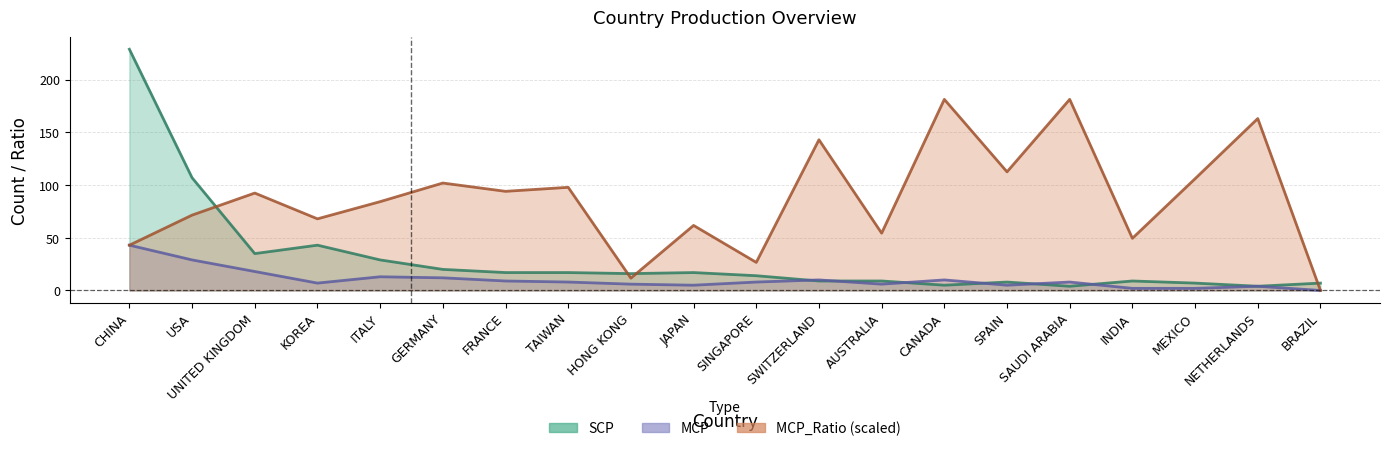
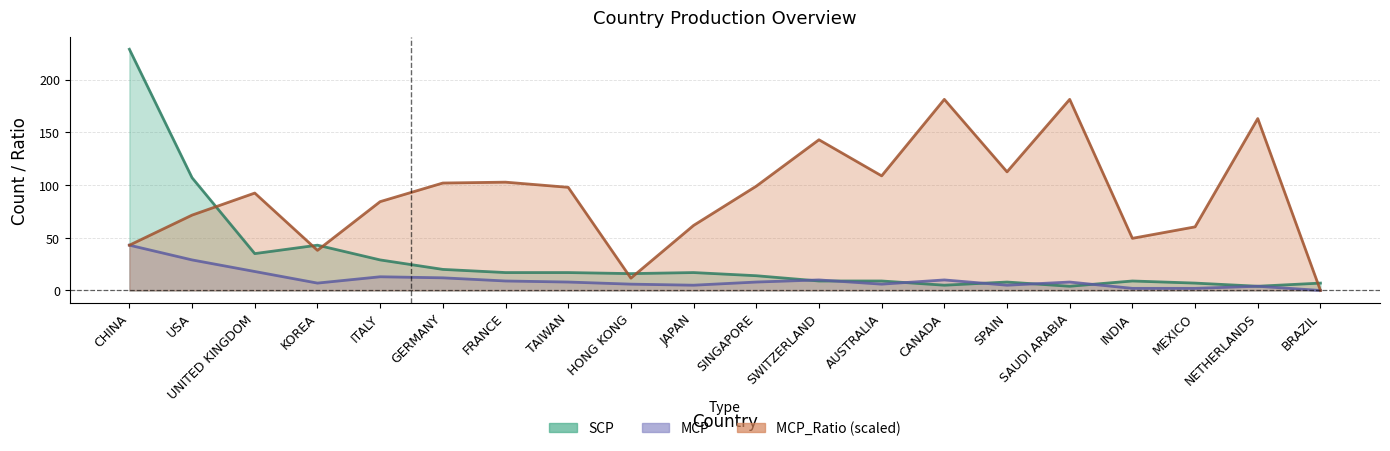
MCP_Ratio (scaled), KOREA: 68 -> 38
MCP_Ratio (scaled), FRANCE: 94 -> 103
MCP_Ratio (scaled), SINGAPORE: 27 -> 99
MCP_Ratio (scaled), AUSTRALIA: 54 -> 109
MCP_Ratio (scaled), MEXICO: 106 -> 60
